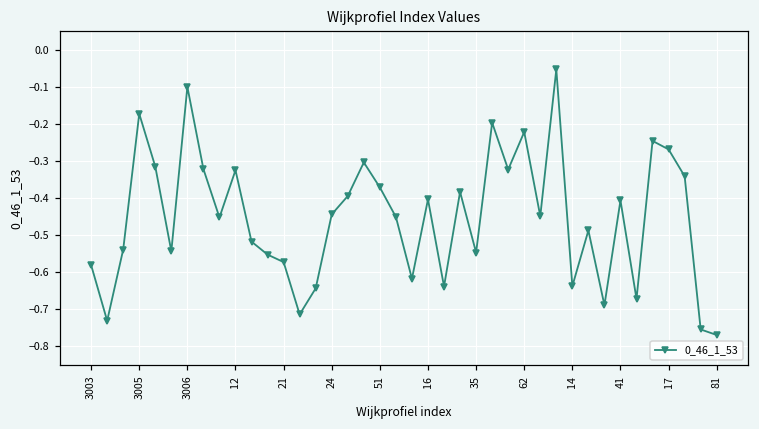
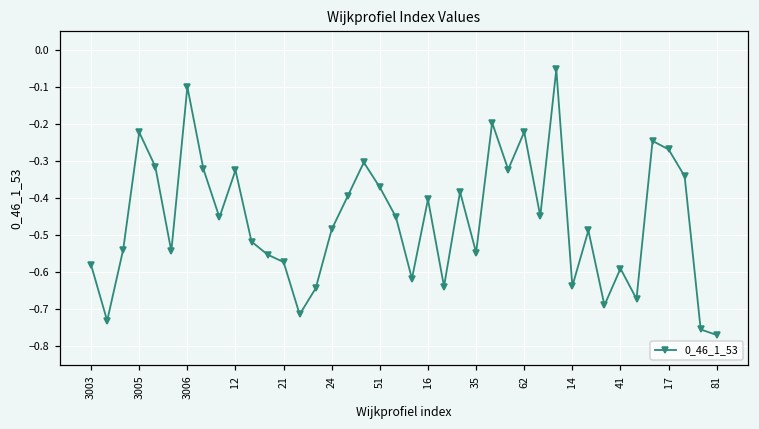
3005: -0.17 -> -0.22
24: -0.44 -> -0.48
41: -0.41 -> -0.59
